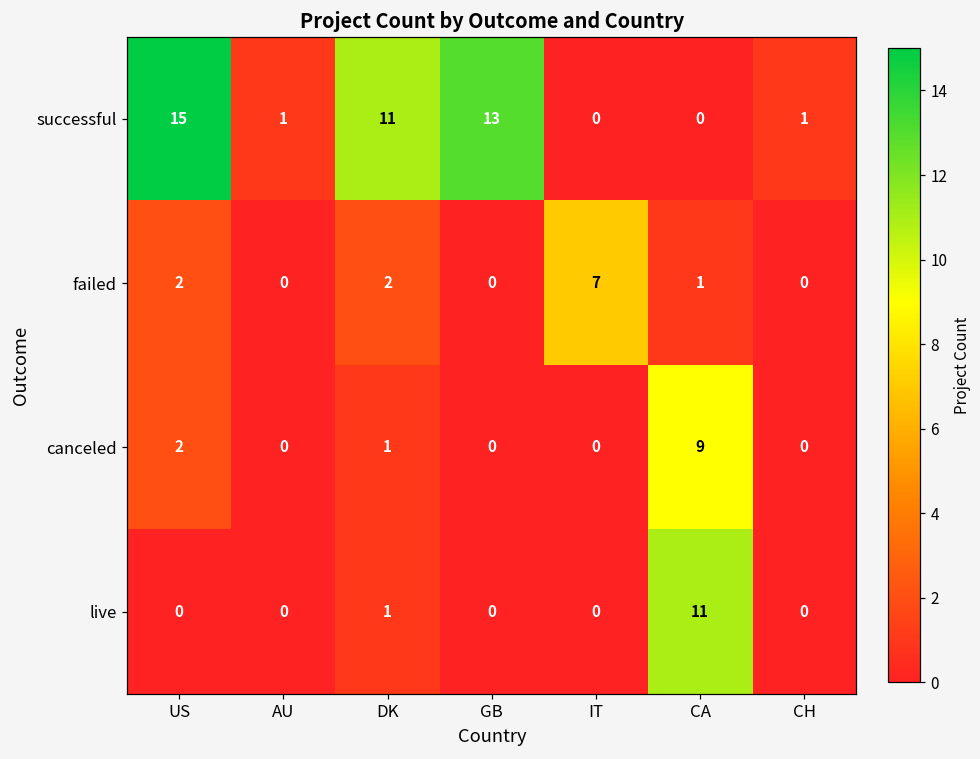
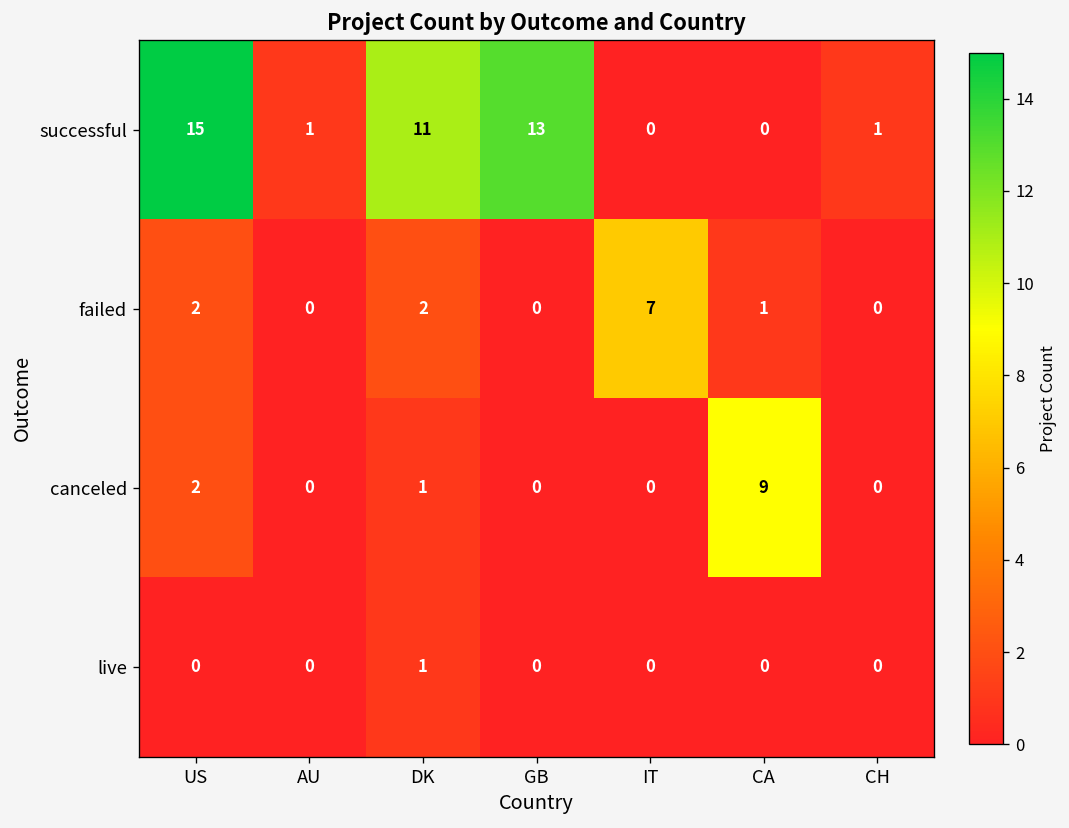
live, CA: 11 -> 0
